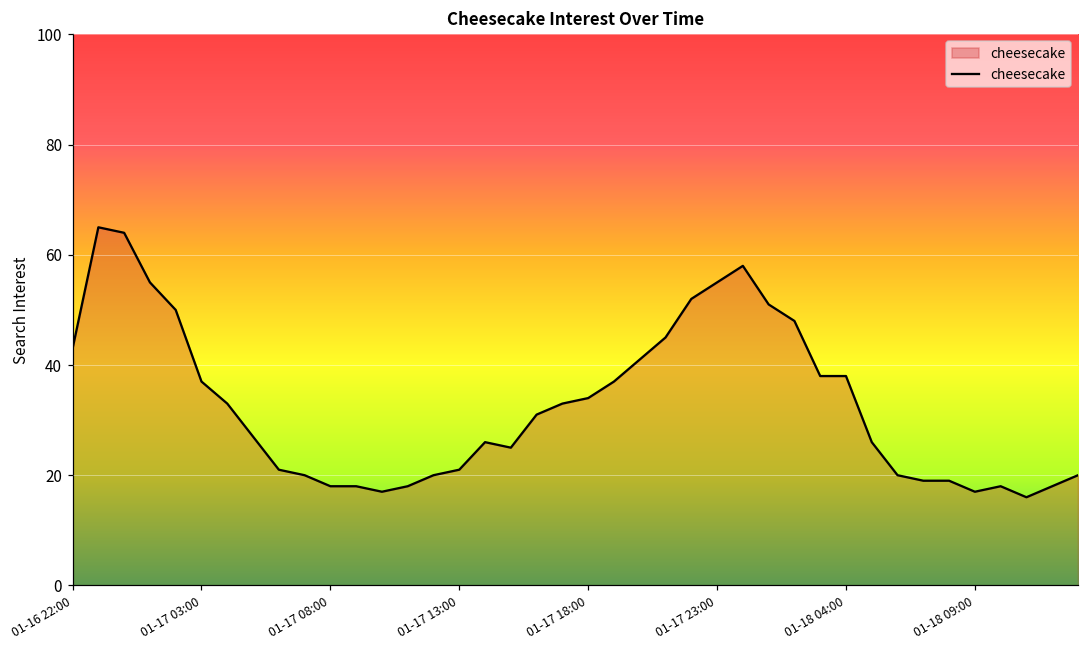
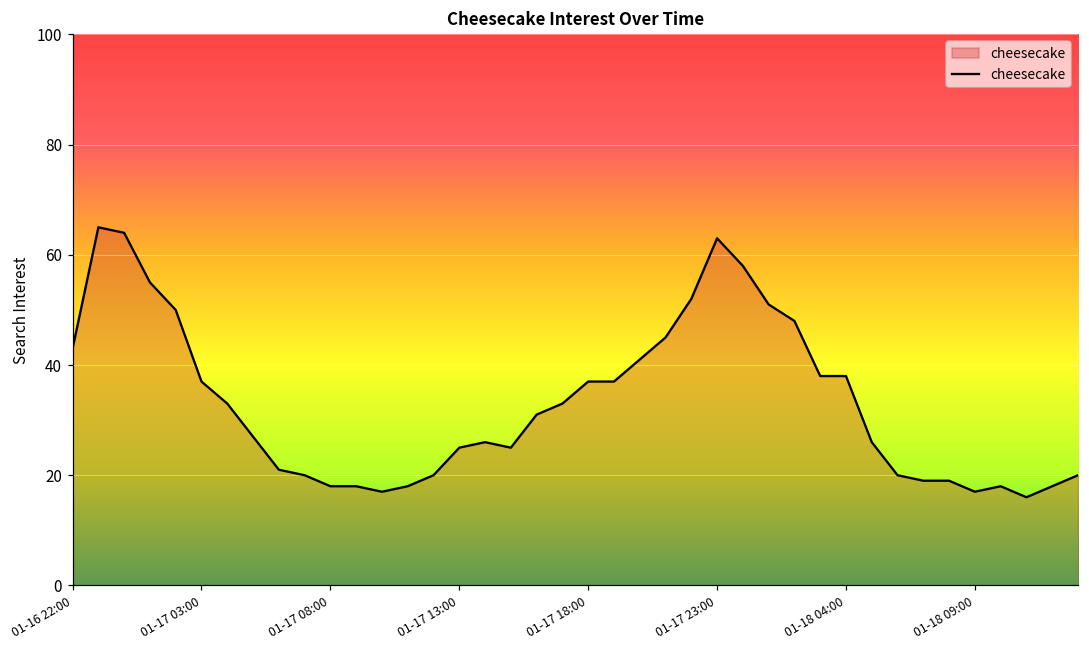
01-17 13:00: 21 -> 25
01-17 18:00: 34 -> 37
01-17 23:00: 55 -> 63
